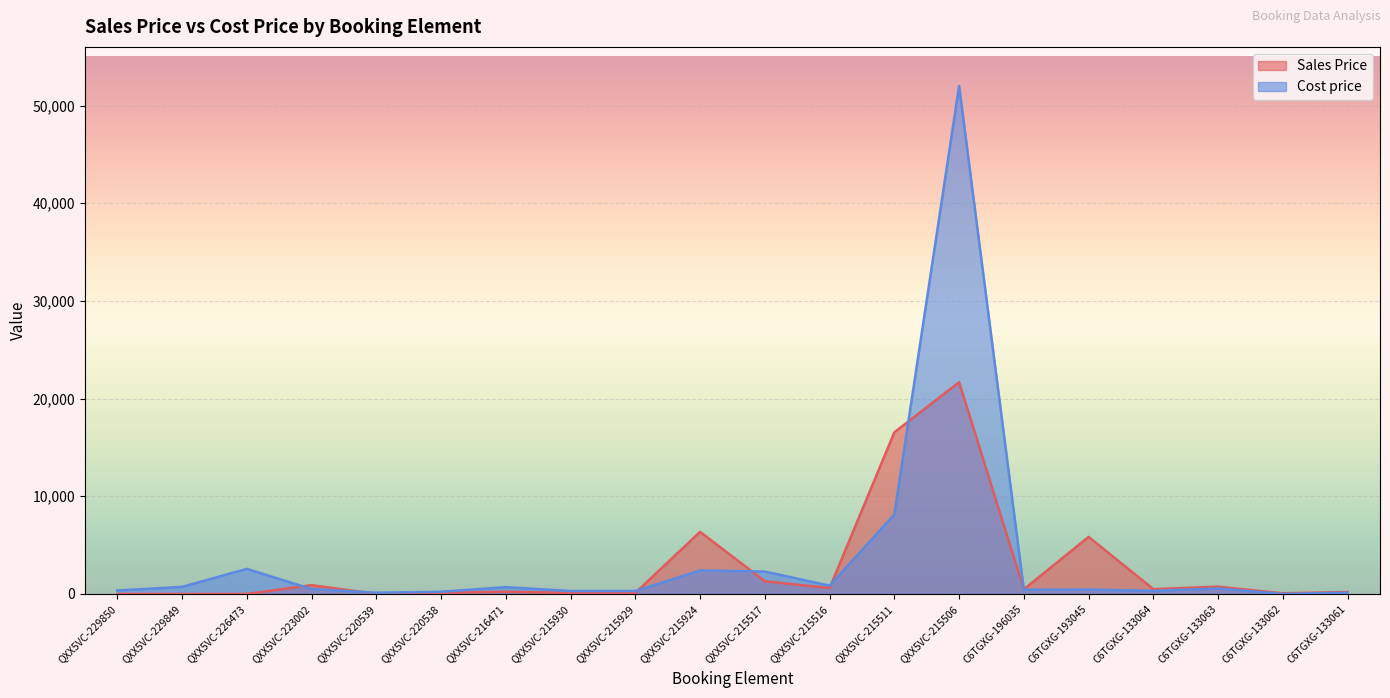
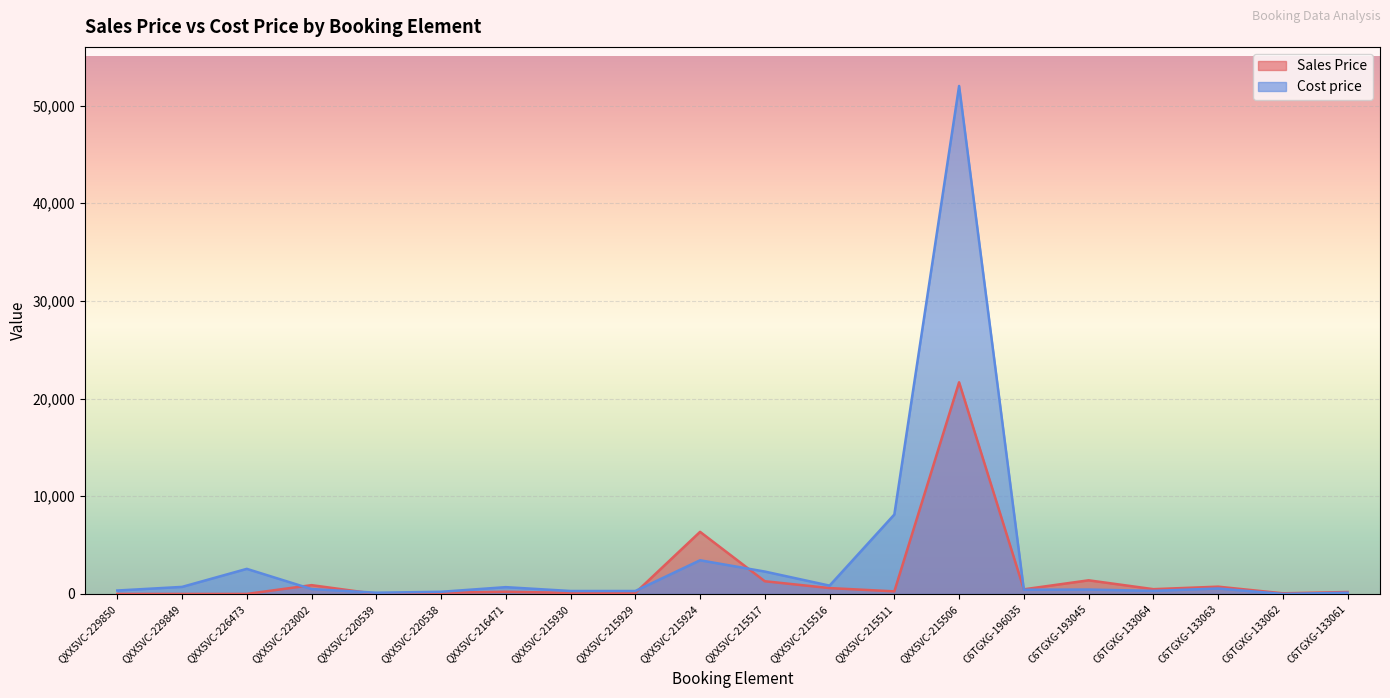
Cost price, QXX5VC-215924: 2,000 -> 3,000
Sales Price, QXX5VC-215511: 17,000 -> 0
Sales Price, C6TGXG-193045: 6,000 -> 1,000
